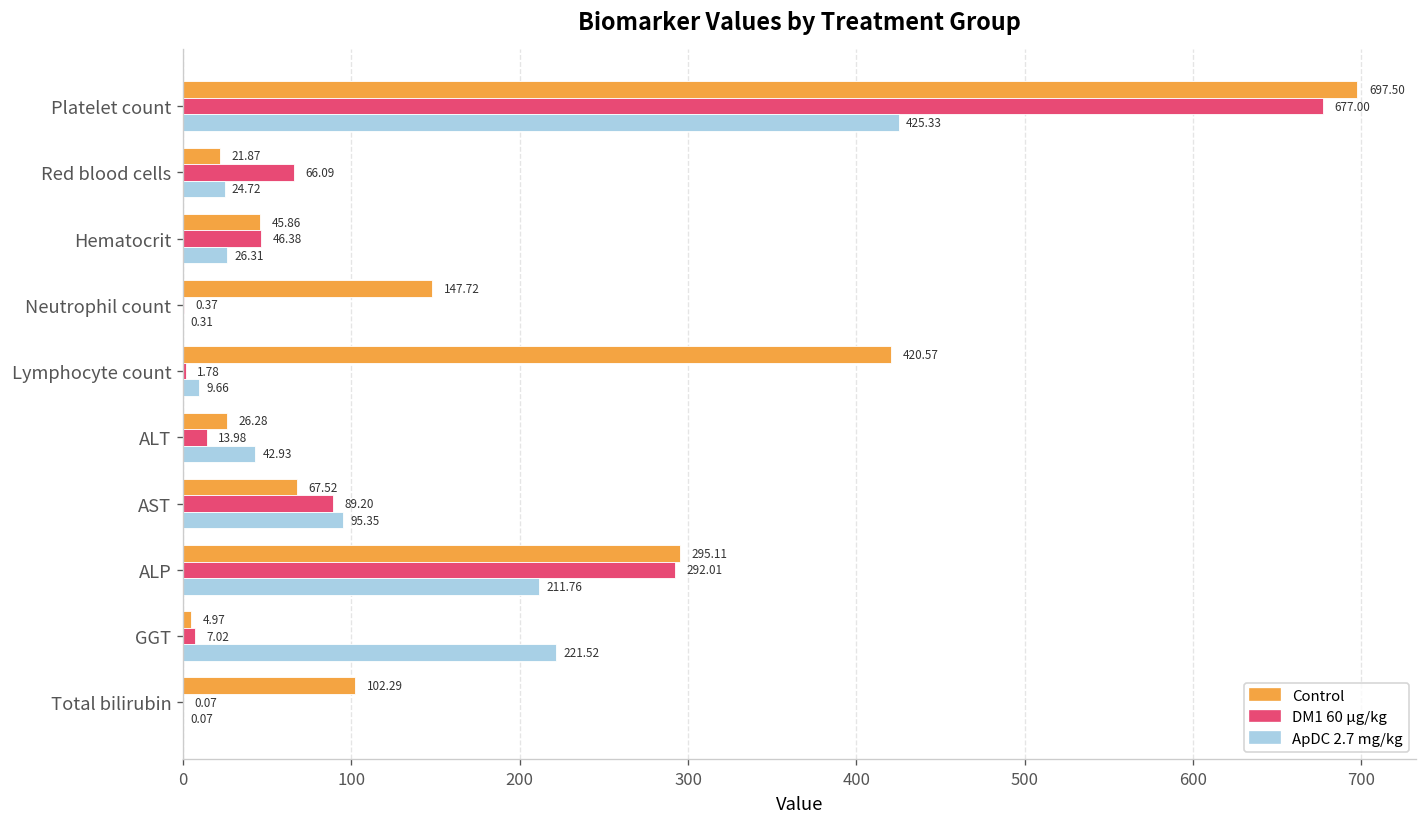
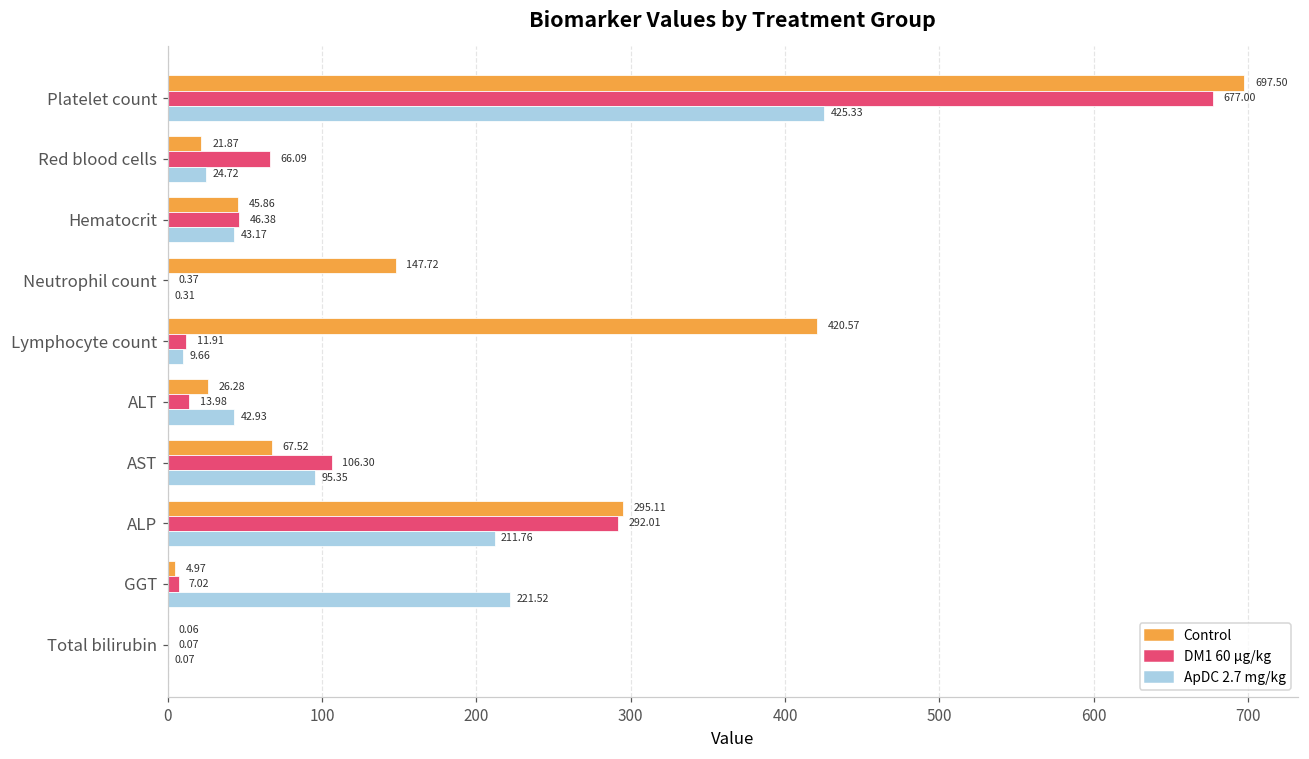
ApDC 2.7 mg/kg, Hematocrit: 26.31 -> 43.17
DM1 60 μg/kg, Lymphocyte count: 1.78 -> 11.91
DM1 60 μg/kg, AST: 89.20 -> 106.30
Control, Total bilirubin: 102.29 -> 0.06
